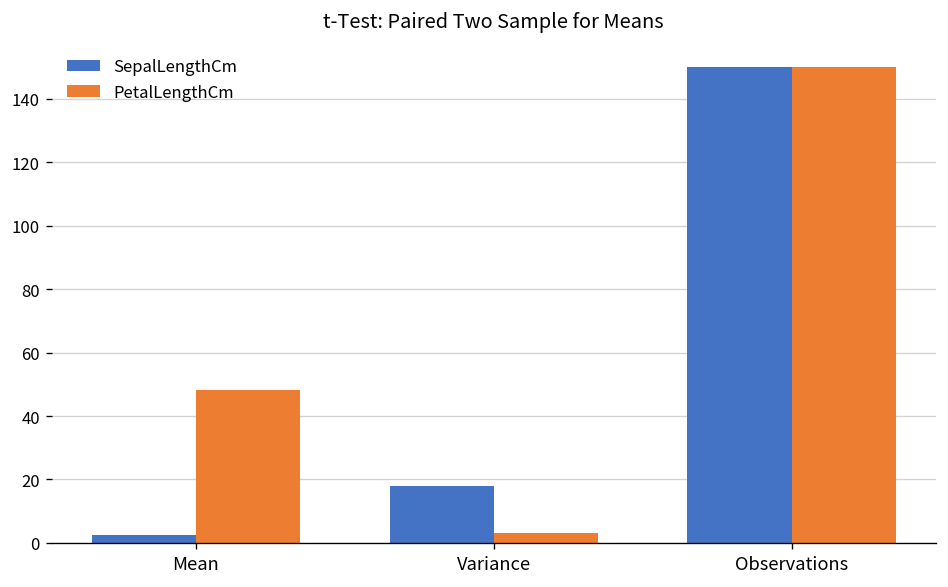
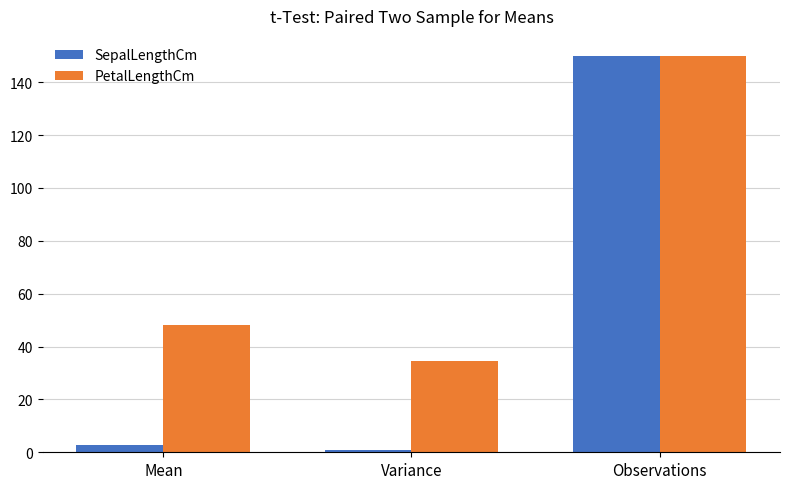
SepalLengthCm, Variance: 18 -> 1
PetalLengthCm, Variance: 3 -> 35
